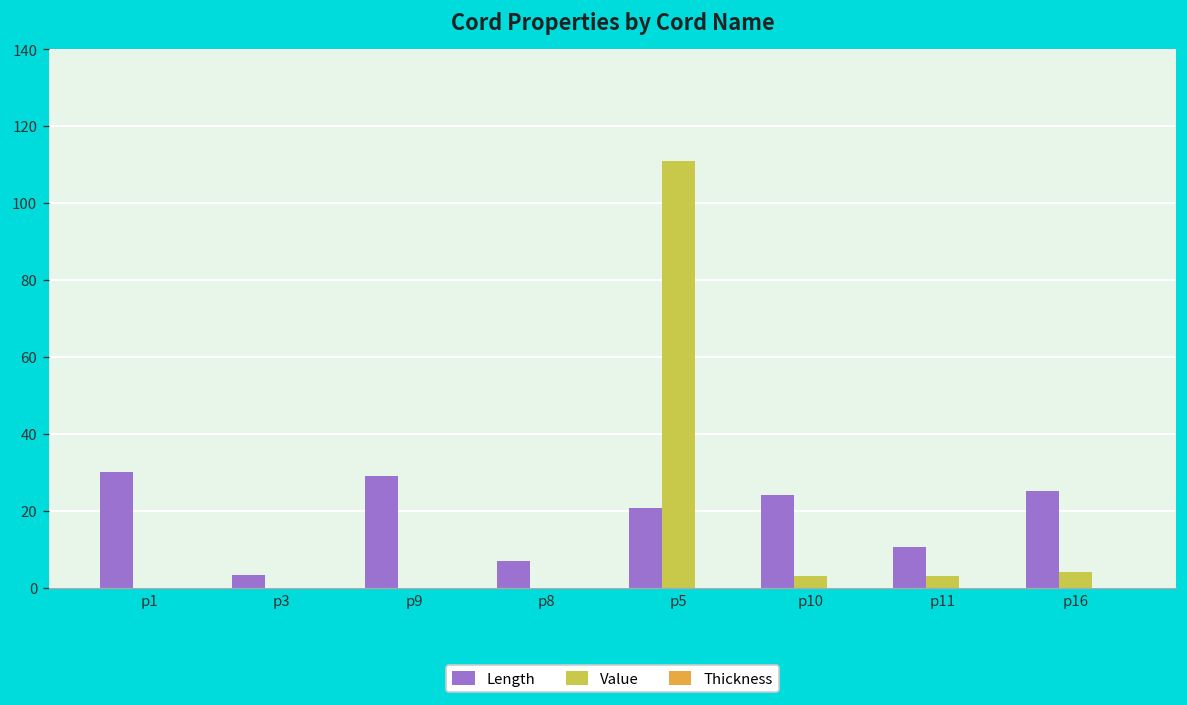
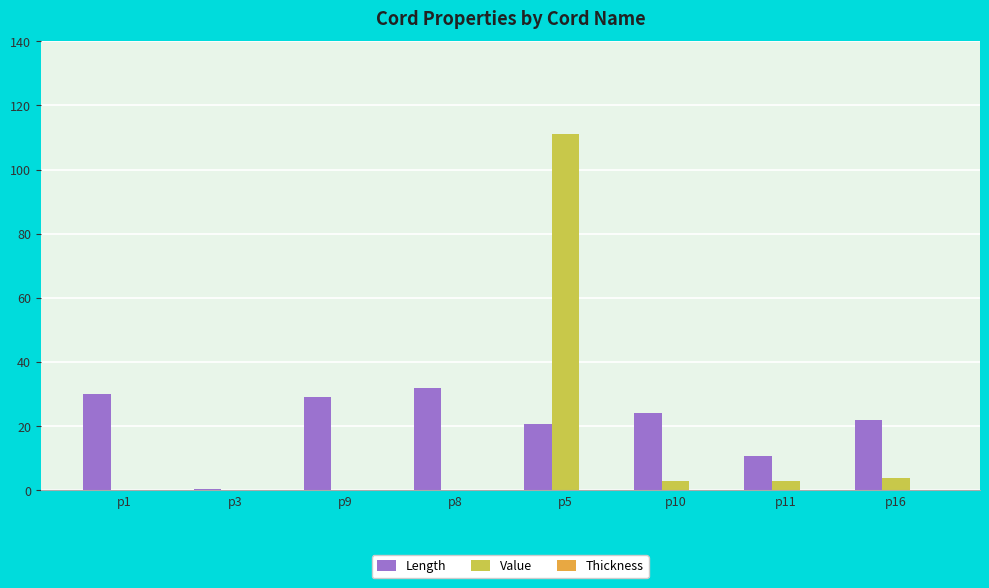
Length, p3: 3 -> 1
Length, p8: 7 -> 32
Length, p16: 25 -> 22
